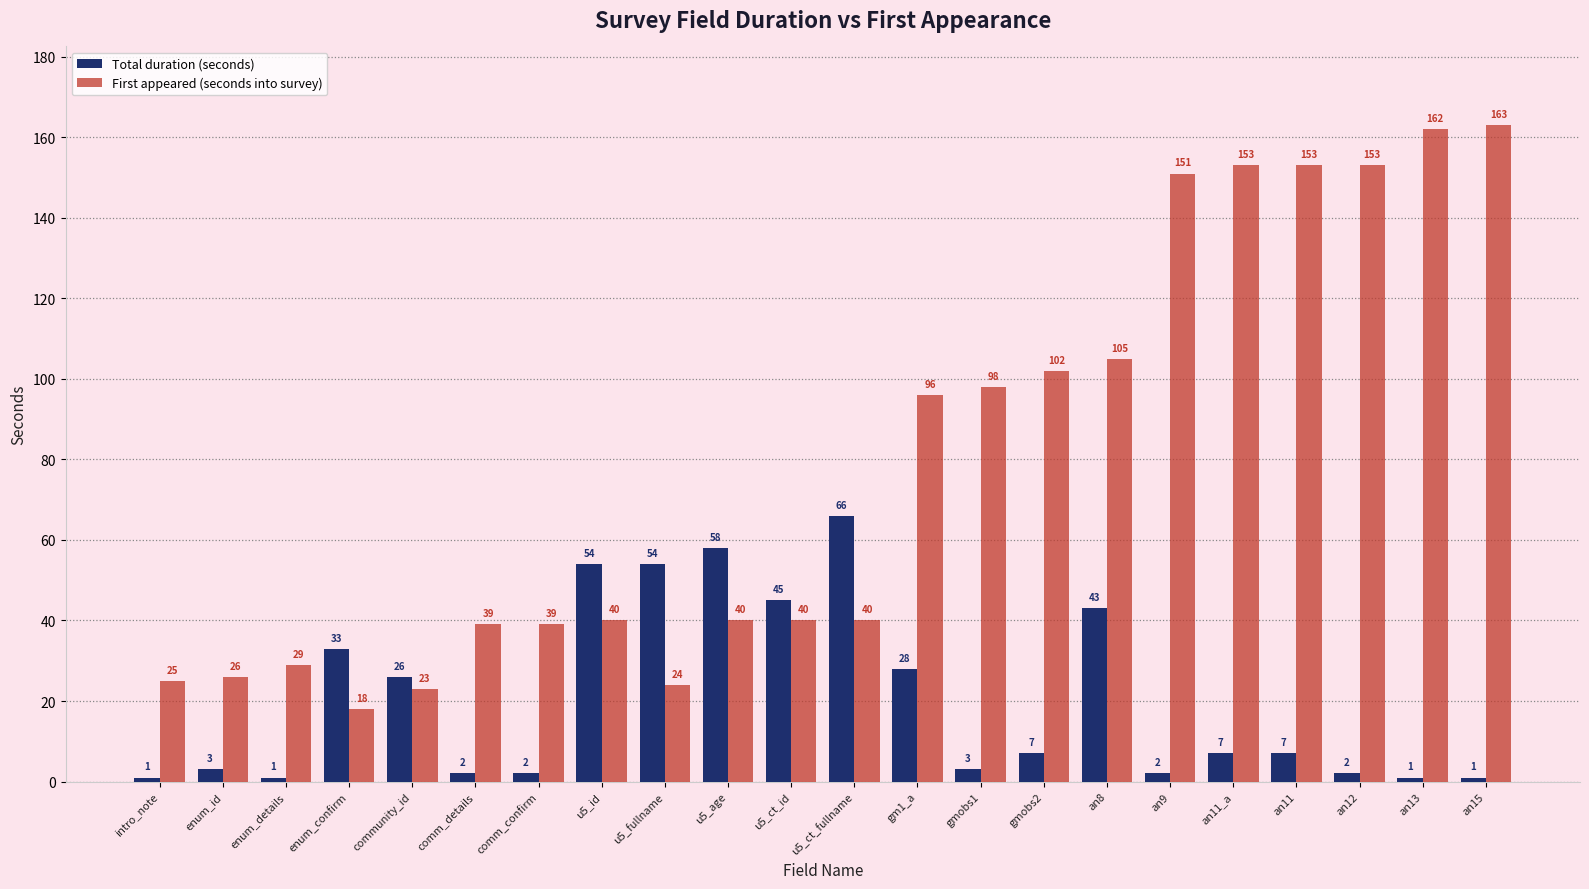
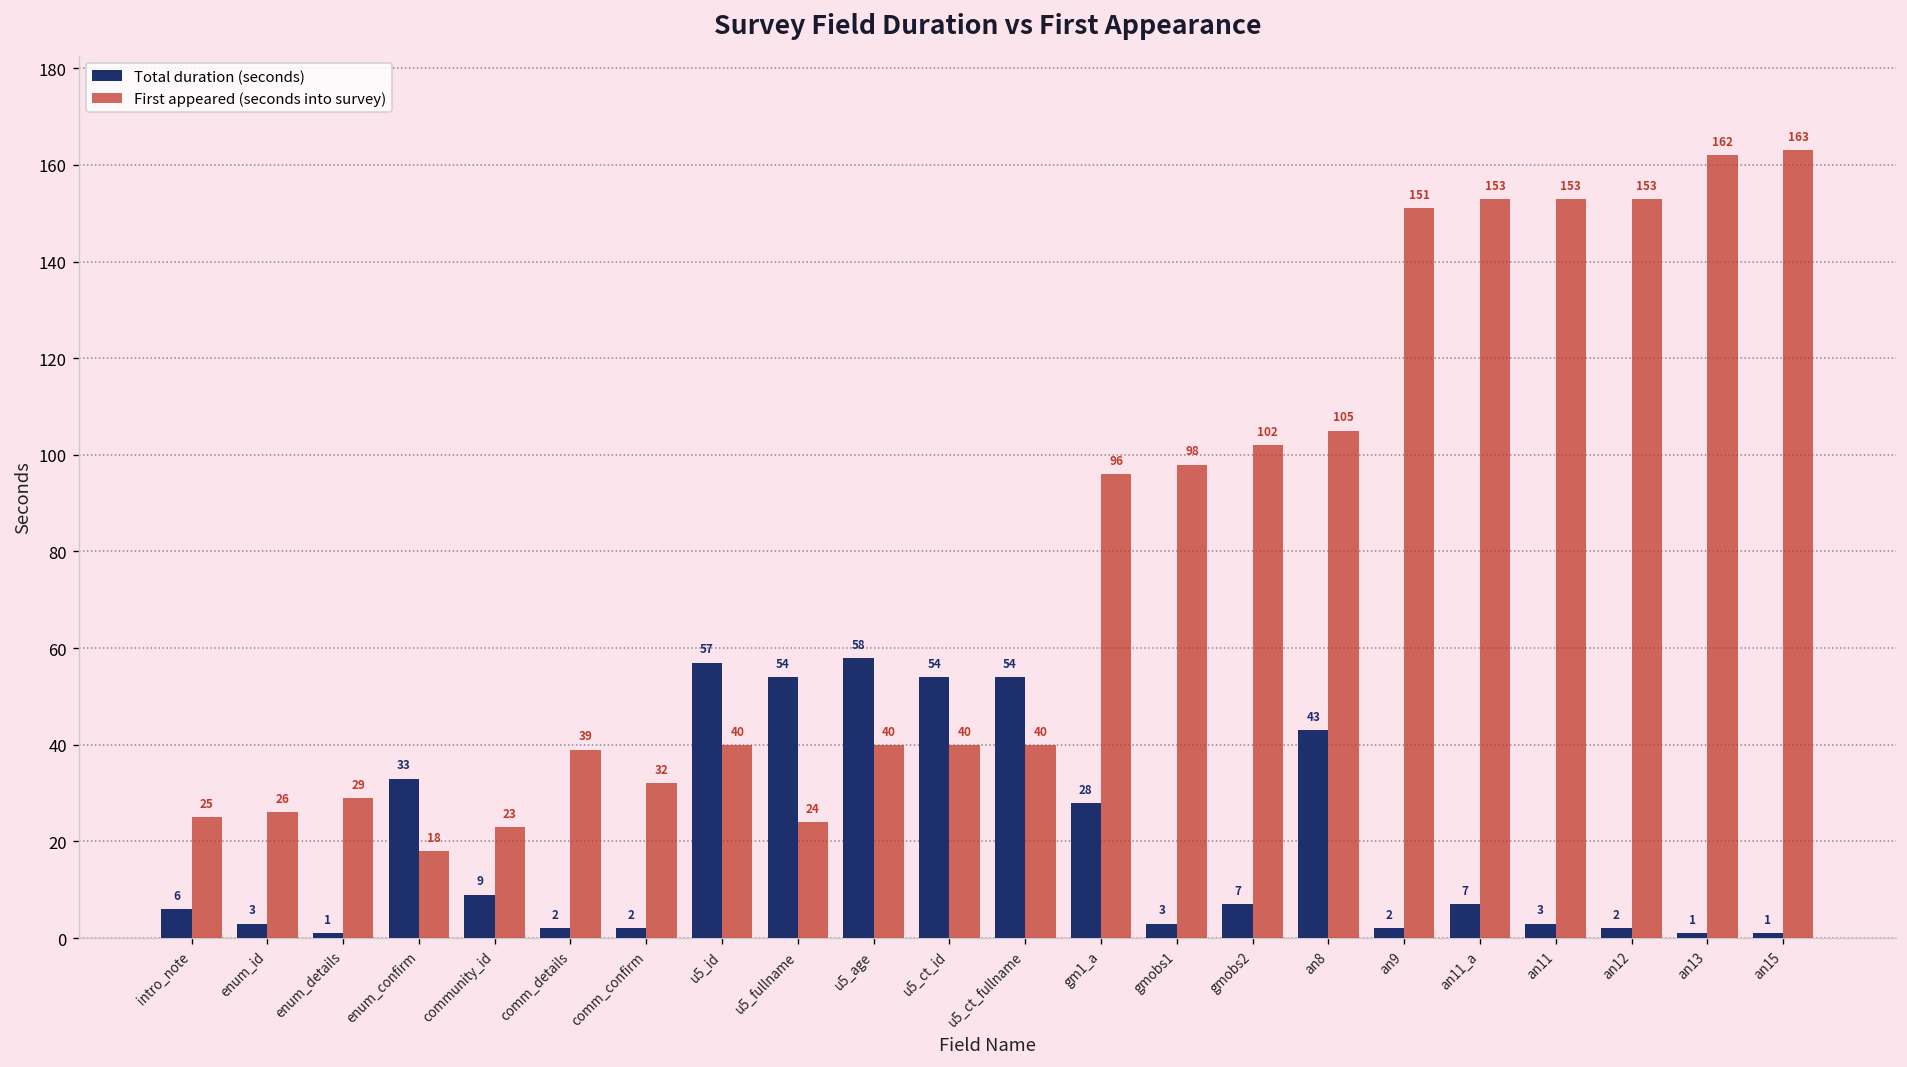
Total duration (seconds), intro_note: 1 -> 6
Total duration (seconds), community_id: 26 -> 9
First appeared (seconds into survey), comm_confirm: 39 -> 32
Total duration (seconds), u5_id: 54 -> 57
Total duration (seconds), u5_ct_id: 45 -> 54
Total duration (seconds), u5_ct_fullname: 66 -> 54
Total duration (seconds), an11: 7 -> 3
